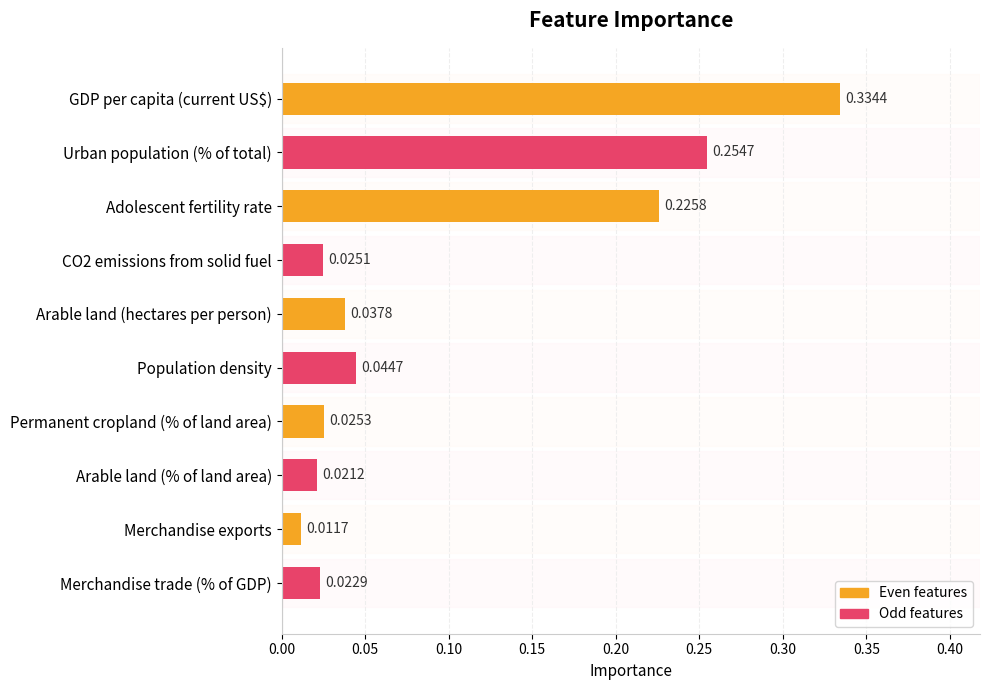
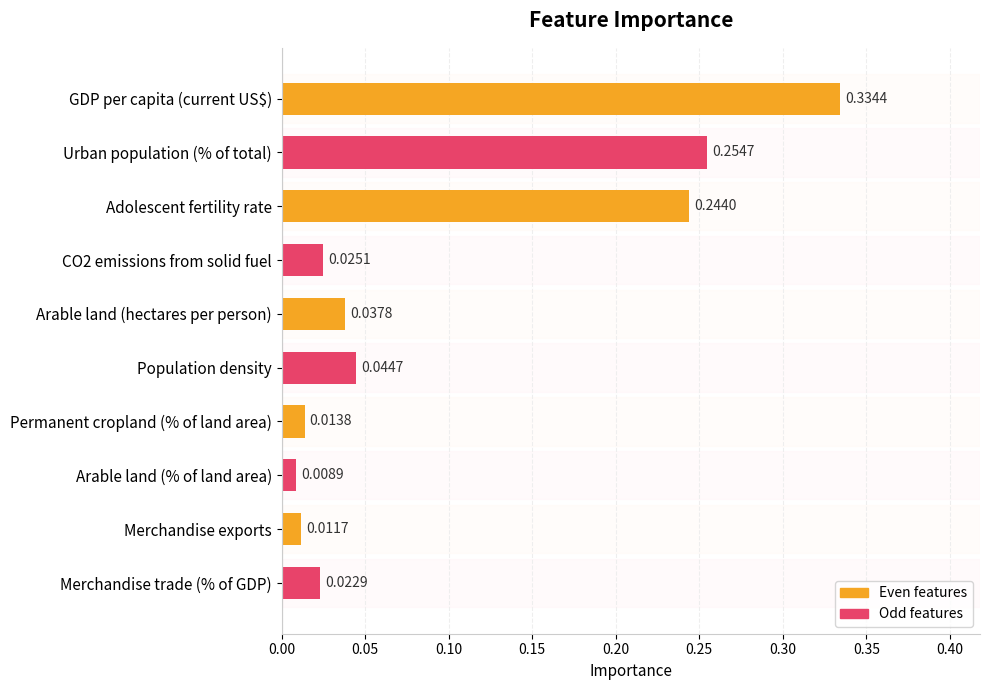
Adolescent fertility rate: 0.2258 -> 0.2440
Permanent cropland (% of land area): 0.0253 -> 0.0138
Arable land (% of land area): 0.0212 -> 0.0089
